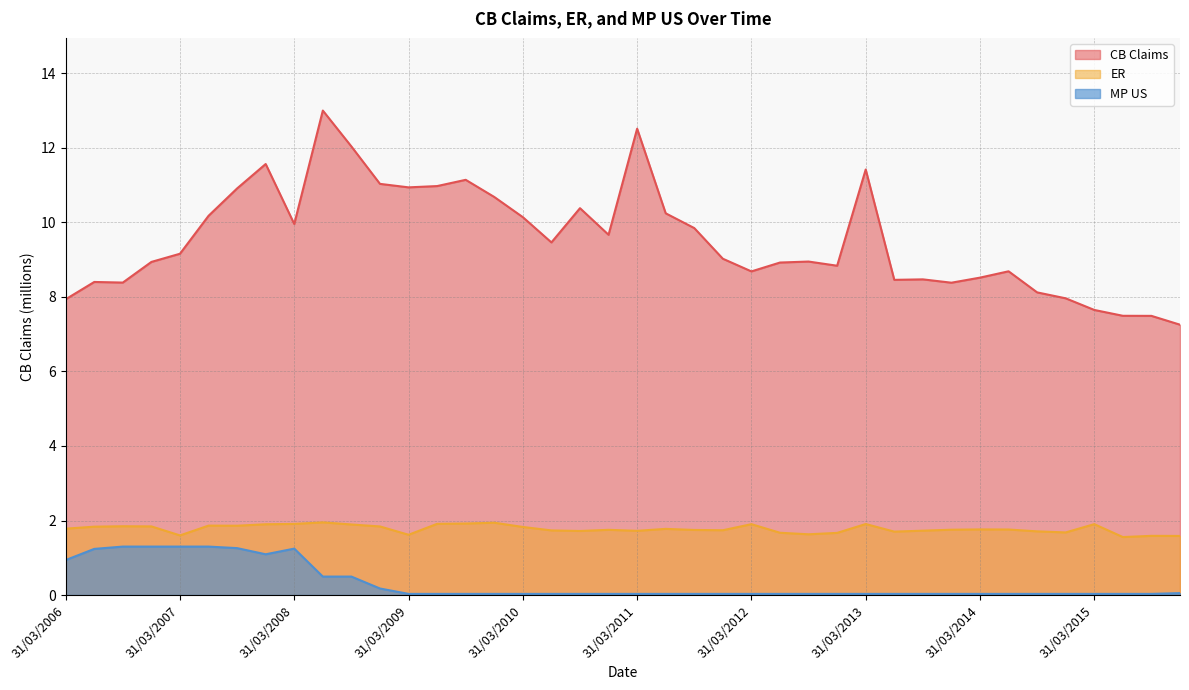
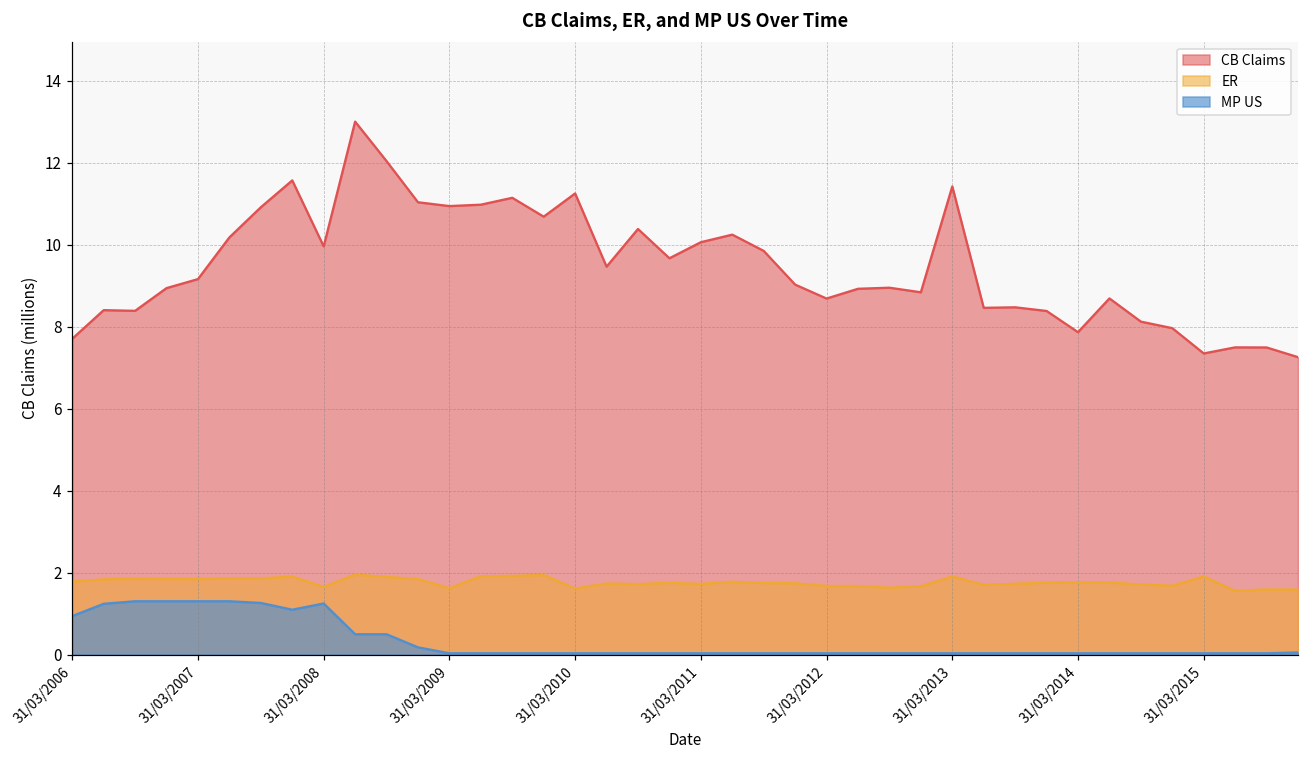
CB Claims, 31/03/2006: 7.9 -> 7.7
ER, 31/03/2007: 1.6 -> 1.8
ER, 31/03/2008: 1.9 -> 1.7
CB Claims, 31/03/2010: 10.1 -> 11.2
ER, 31/03/2010: 1.8 -> 1.6
CB Claims, 31/03/2011: 12.5 -> 10.1
ER, 31/03/2012: 1.9 -> 1.7
CB Claims, 31/03/2014: 8.5 -> 7.9
CB Claims, 31/03/2015: 7.7 -> 7.3
